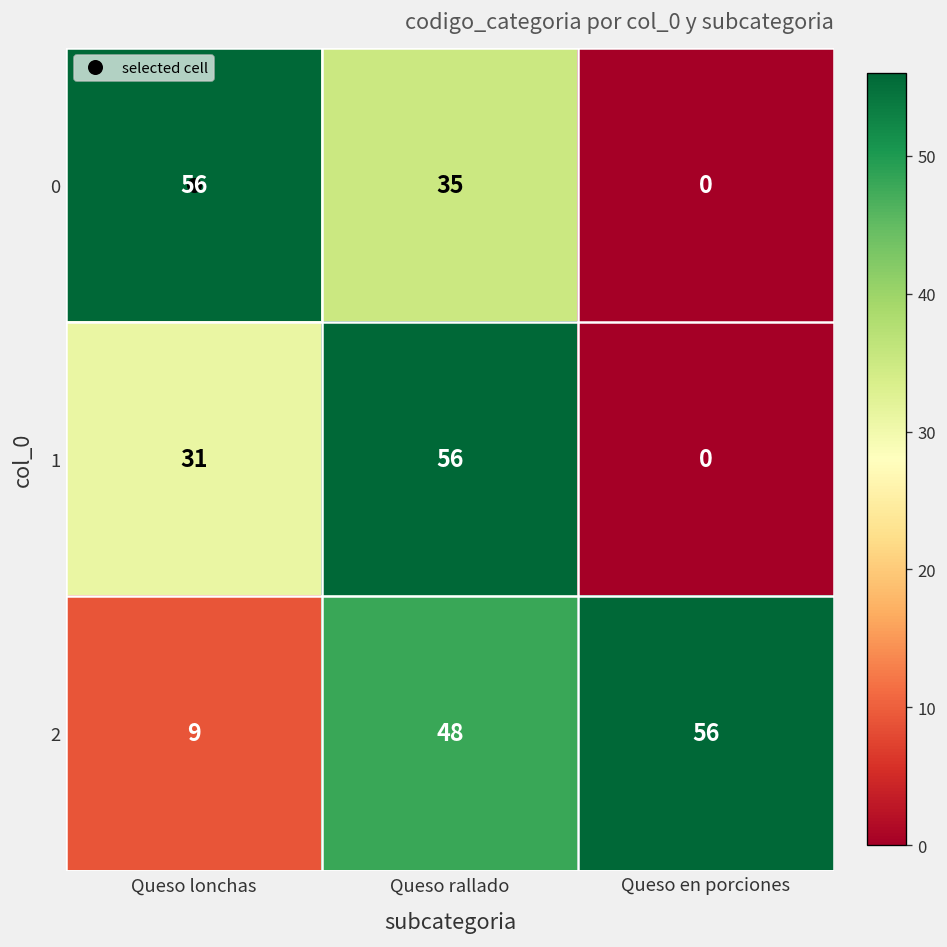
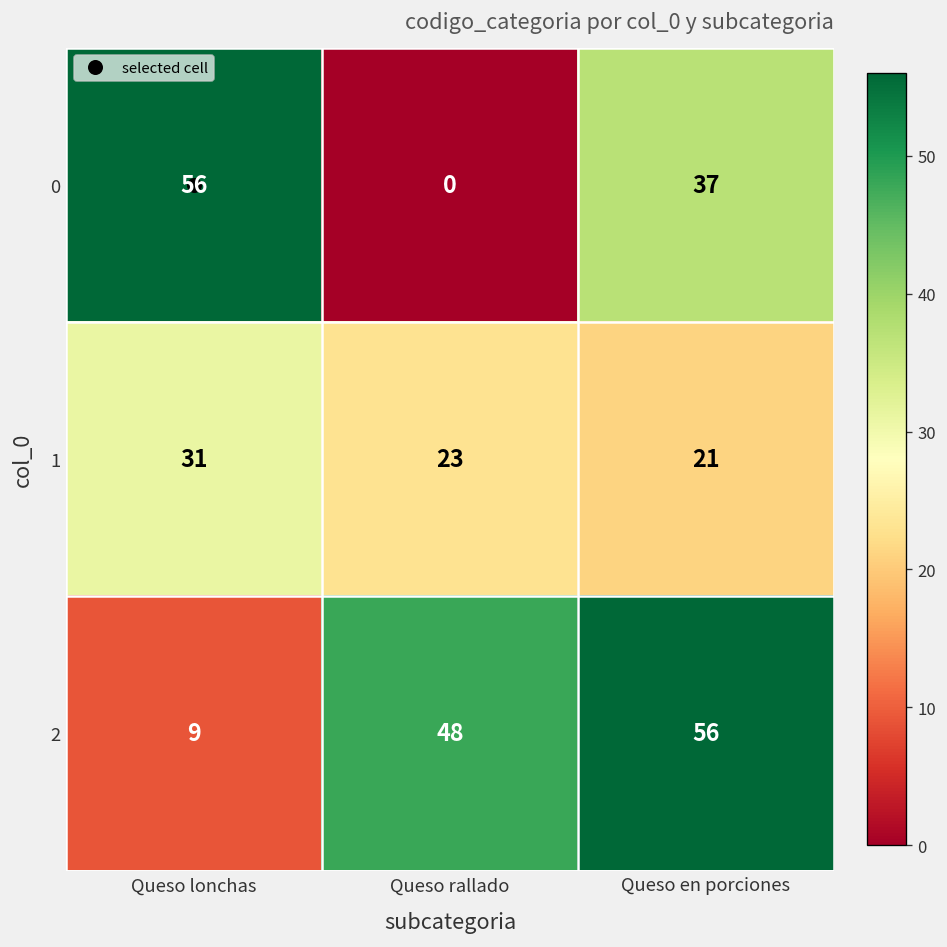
0, Queso rallado: 35 -> 0
0, Queso en porciones: 0 -> 37
1, Queso rallado: 56 -> 23
1, Queso en porciones: 0 -> 21
